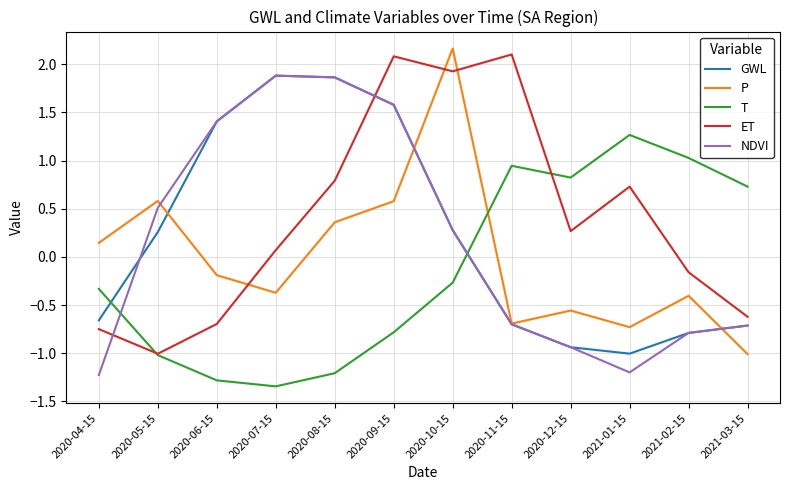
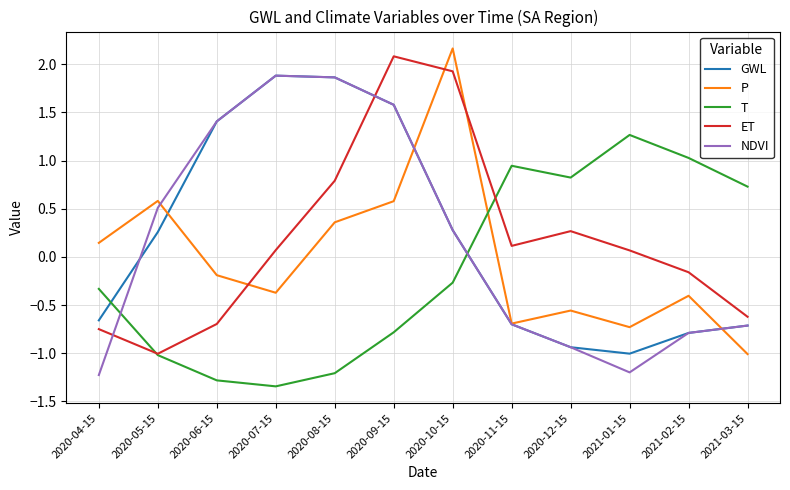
ET, 2020-11-15: 2.1 -> 0.1
ET, 2021-01-15: 0.7 -> 0.1
